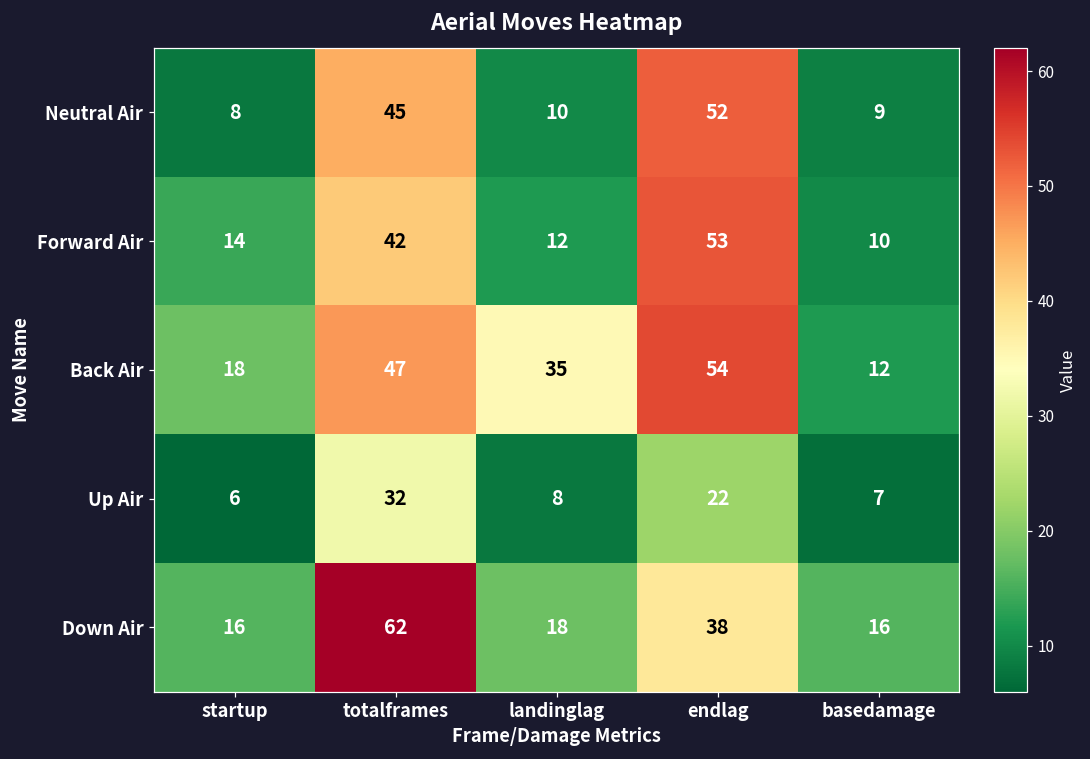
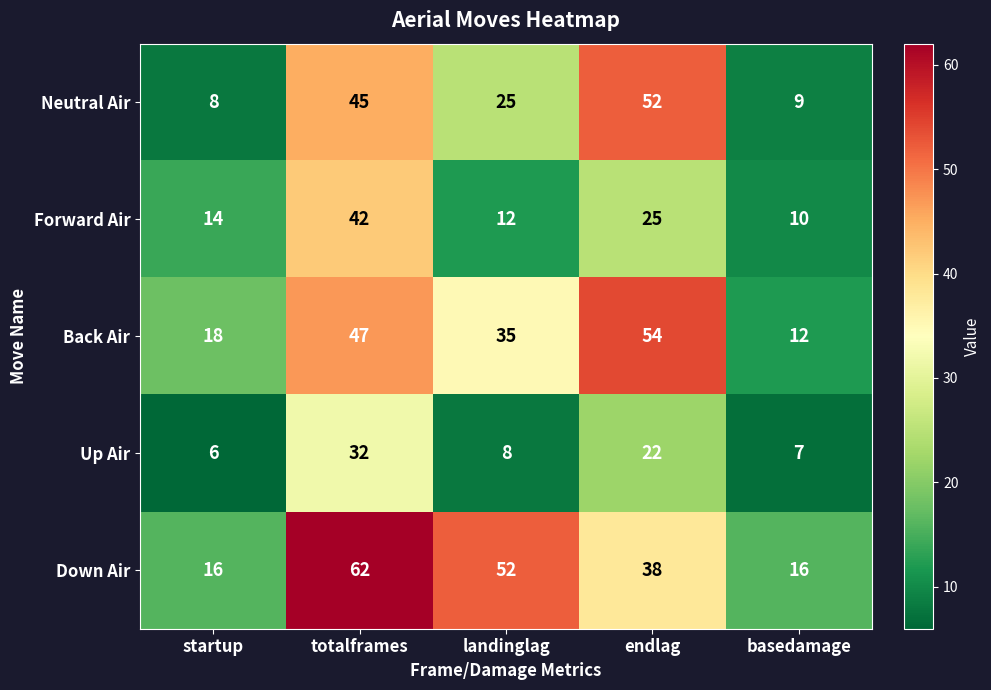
Neutral Air, landinglag: 10 -> 25
Forward Air, endlag: 53 -> 25
Down Air, landinglag: 18 -> 52
